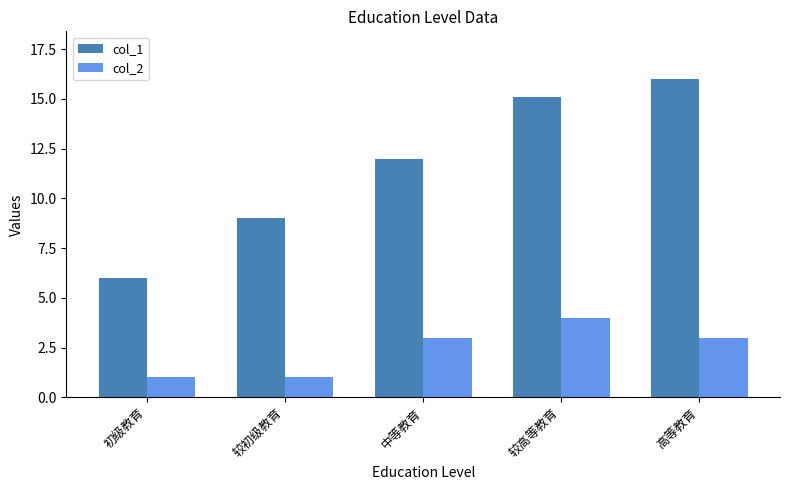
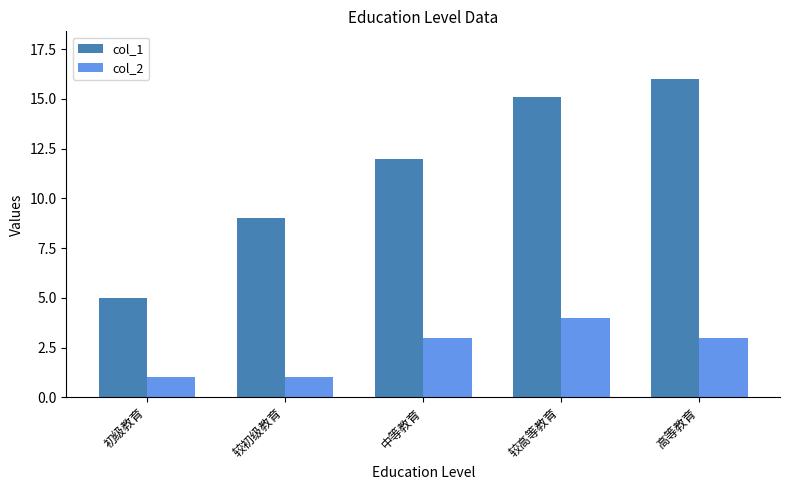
col_1, 初级教育: 6 -> 5
